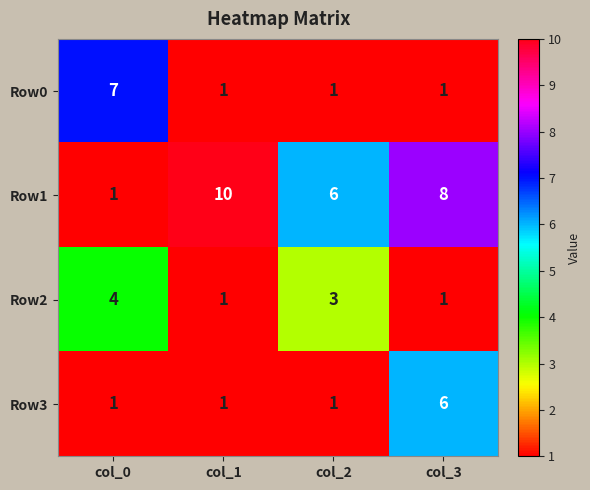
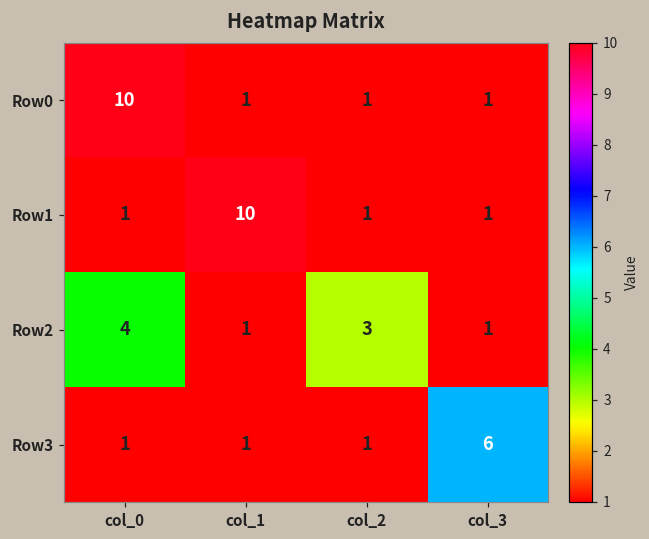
Row0, col_0: 7 -> 10
Row1, col_2: 6 -> 1
Row1, col_3: 8 -> 1
